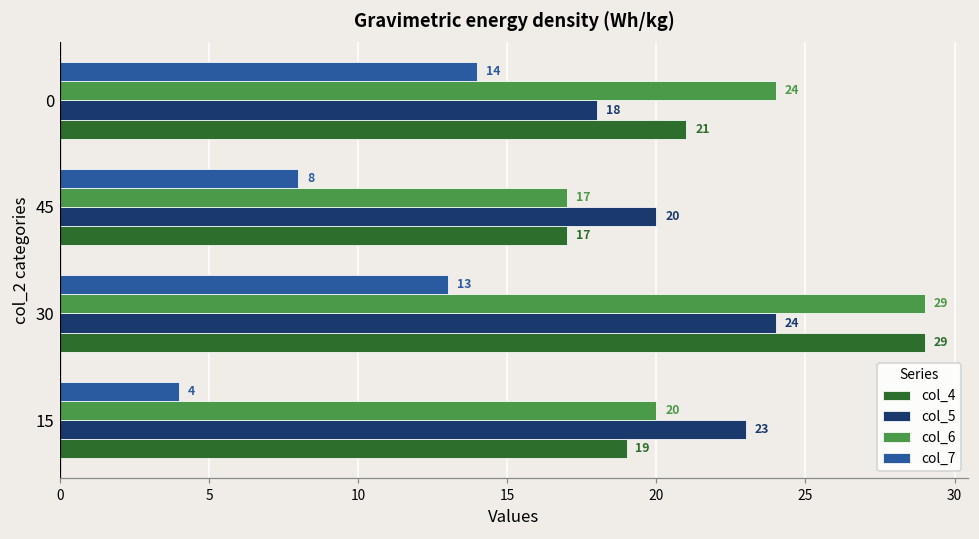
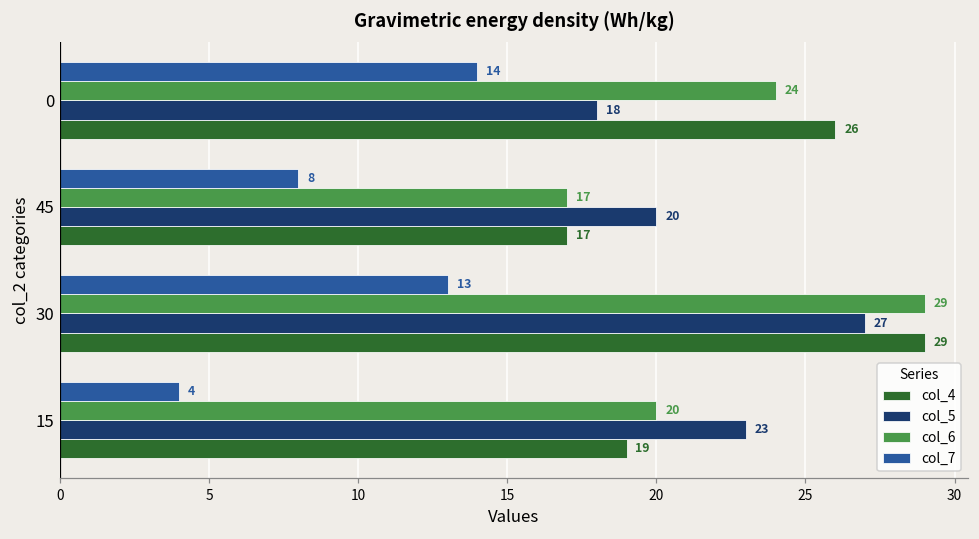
col_4, 0: 21 -> 26
col_5, 30: 24 -> 27
